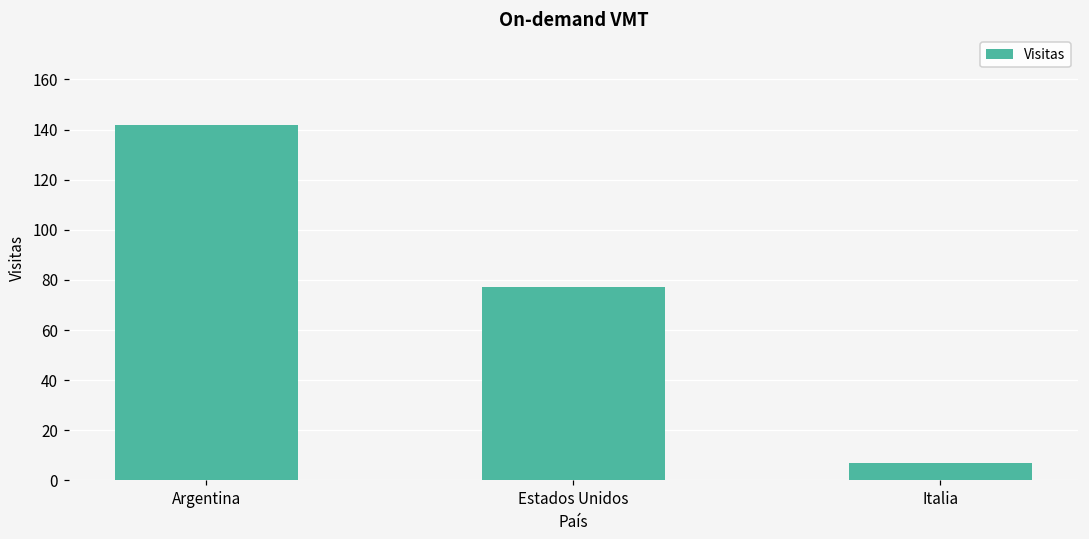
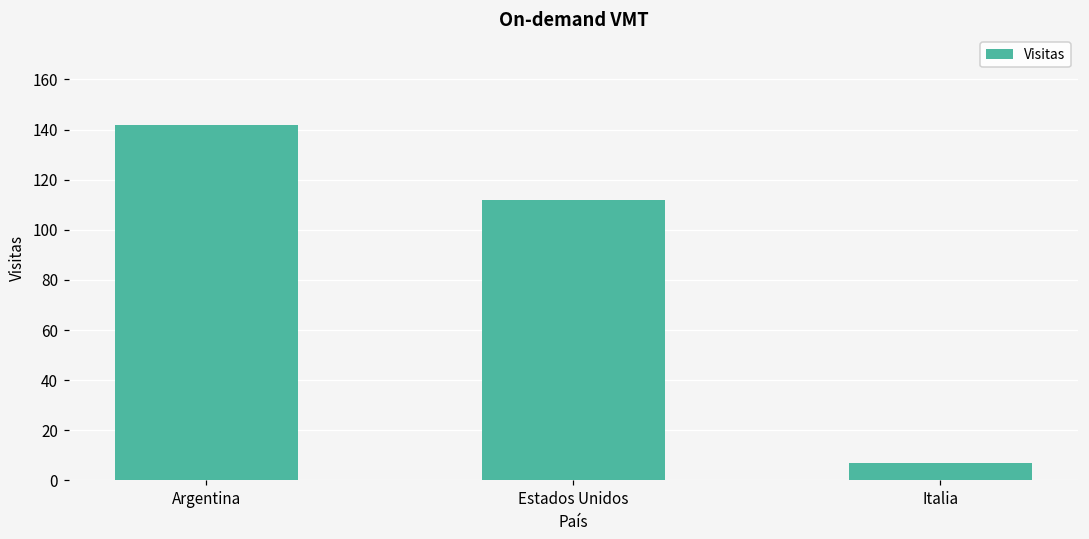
Estados Unidos: 77 -> 112
